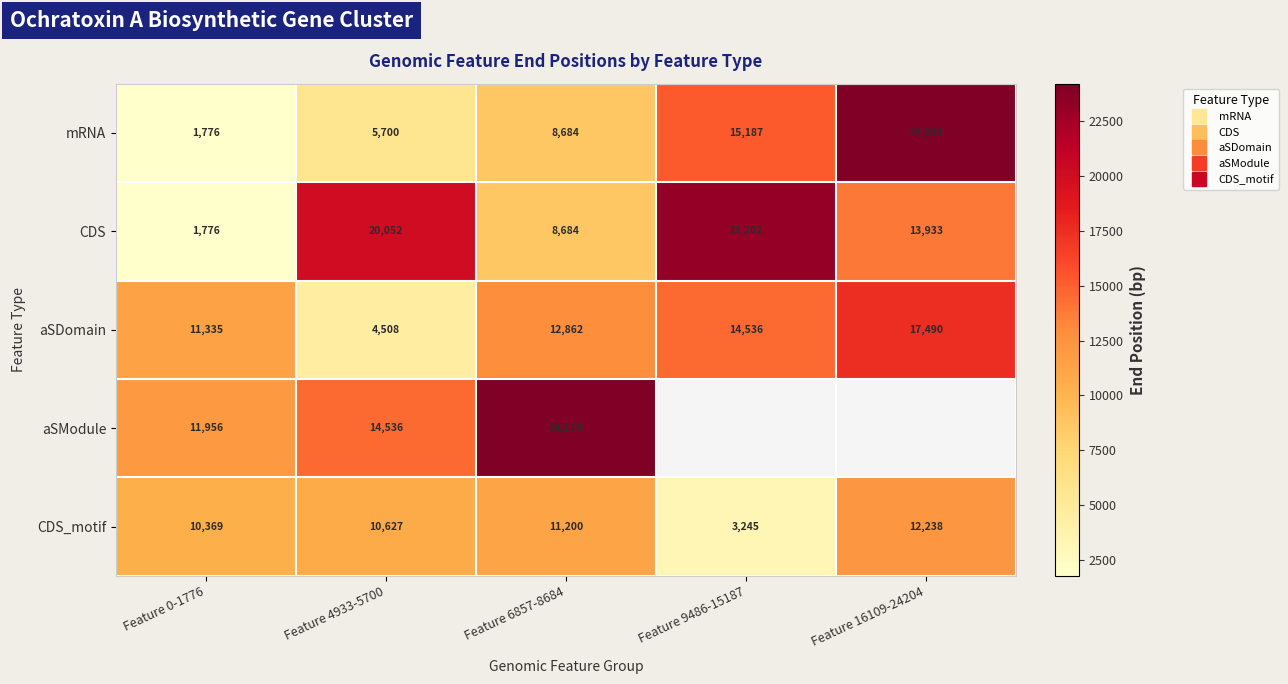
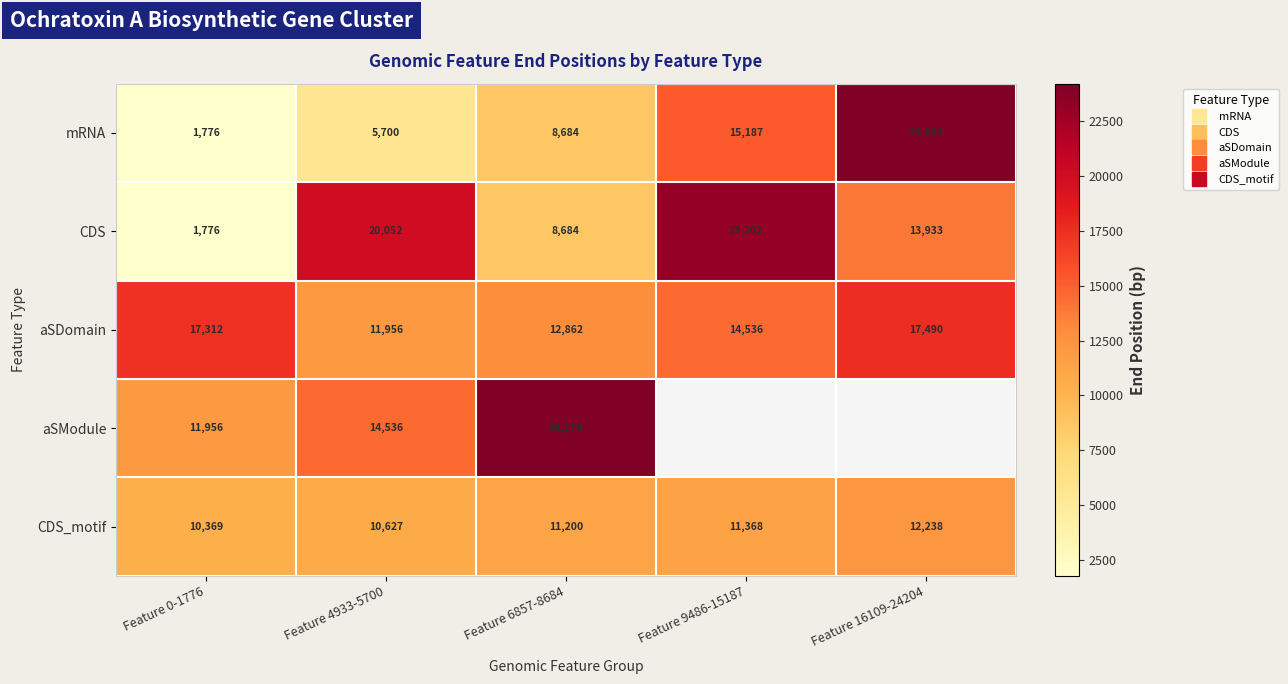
aSDomain, Feature 0-1776: 11,335 -> 17,312
aSDomain, Feature 4933-5700: 4,508 -> 11,956
CDS_motif, Feature 9486-15187: 3,245 -> 11,368
